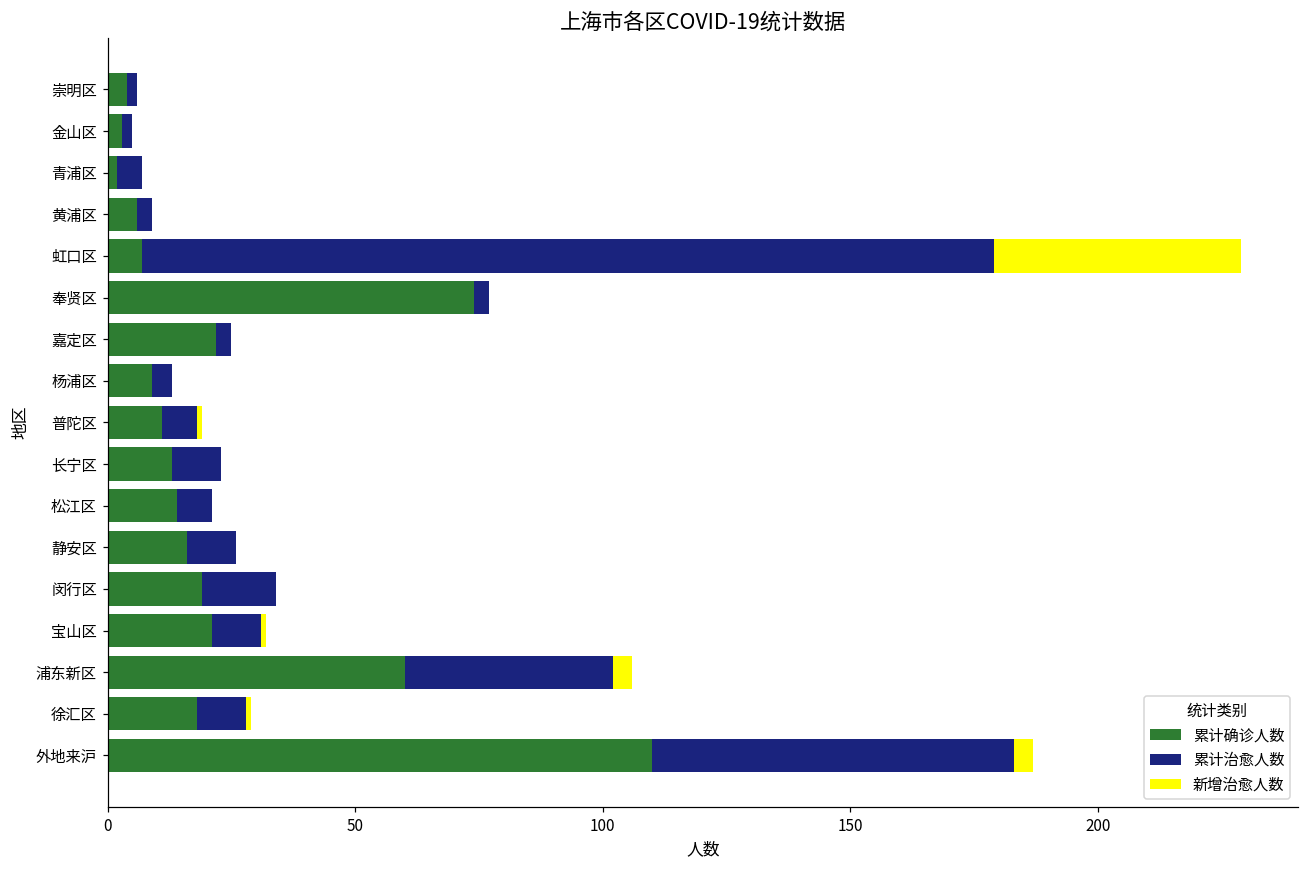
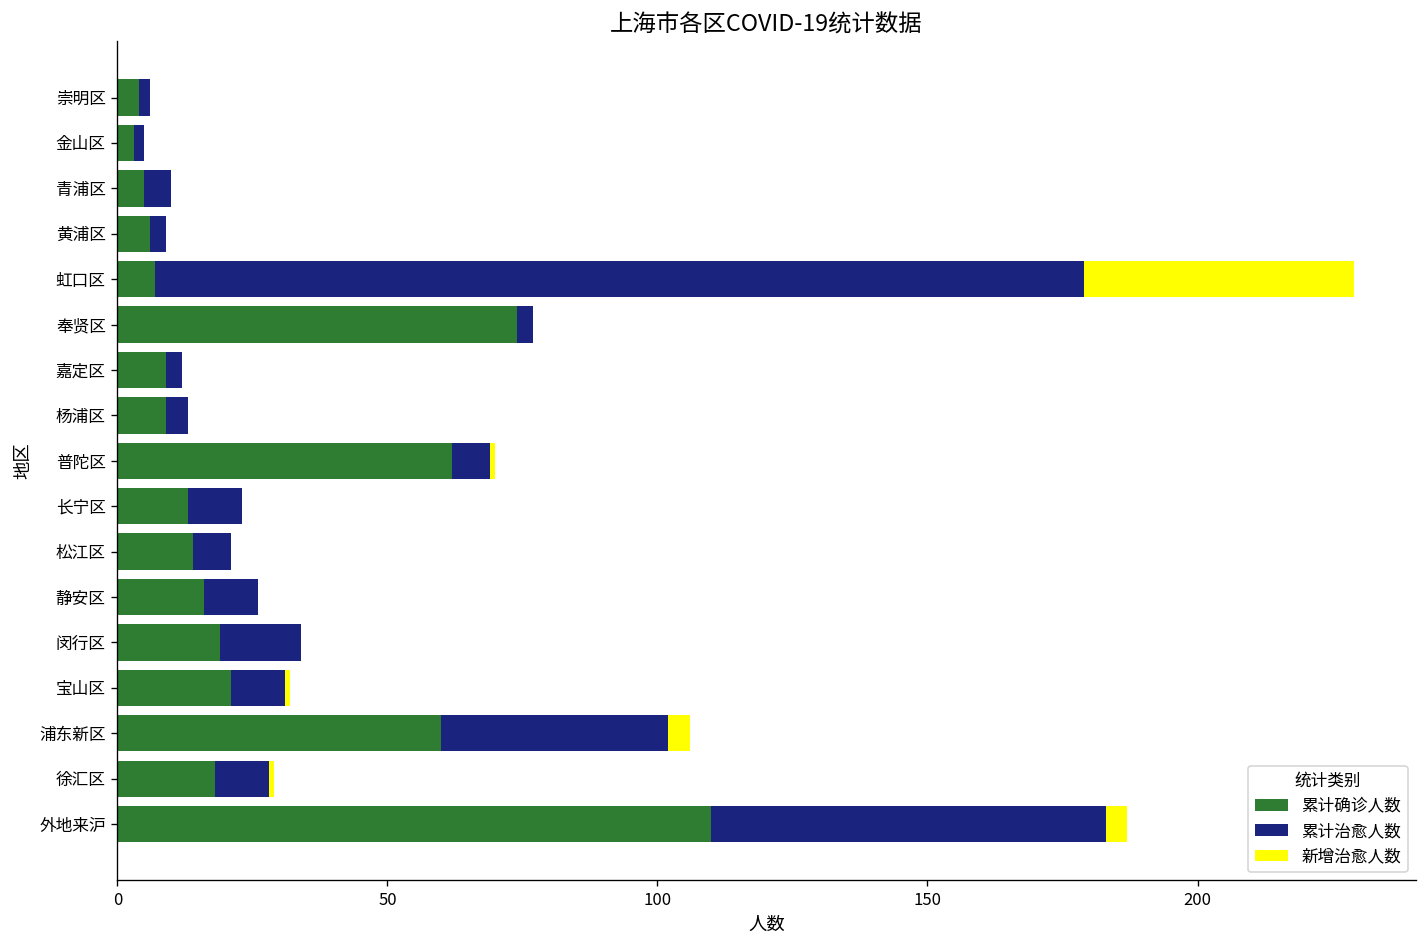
累计确诊人数, 青浦区: 2 -> 5
累计确诊人数, 嘉定区: 22 -> 9
累计确诊人数, 普陀区: 11 -> 62
